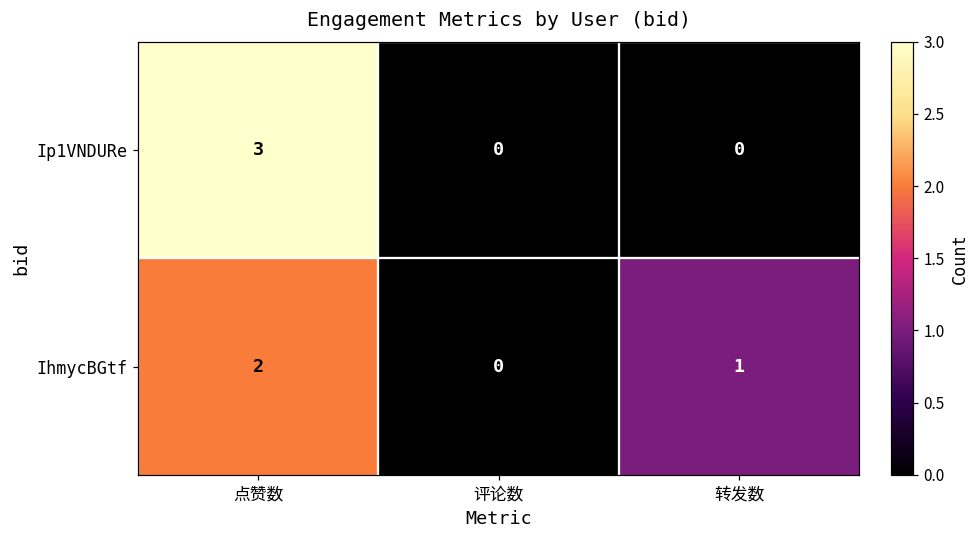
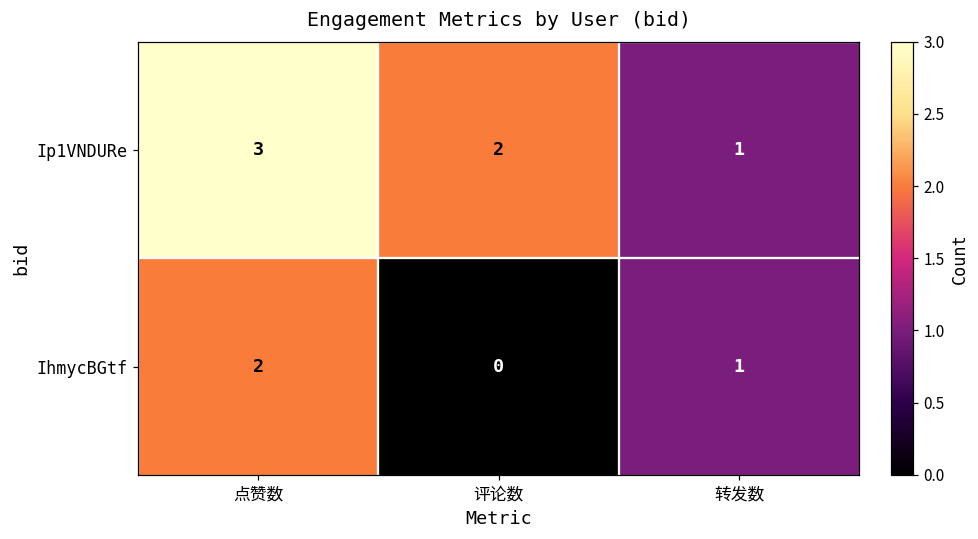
Ip1VNDURe, 评论数: 0 -> 2
Ip1VNDURe, 转发数: 0 -> 1
